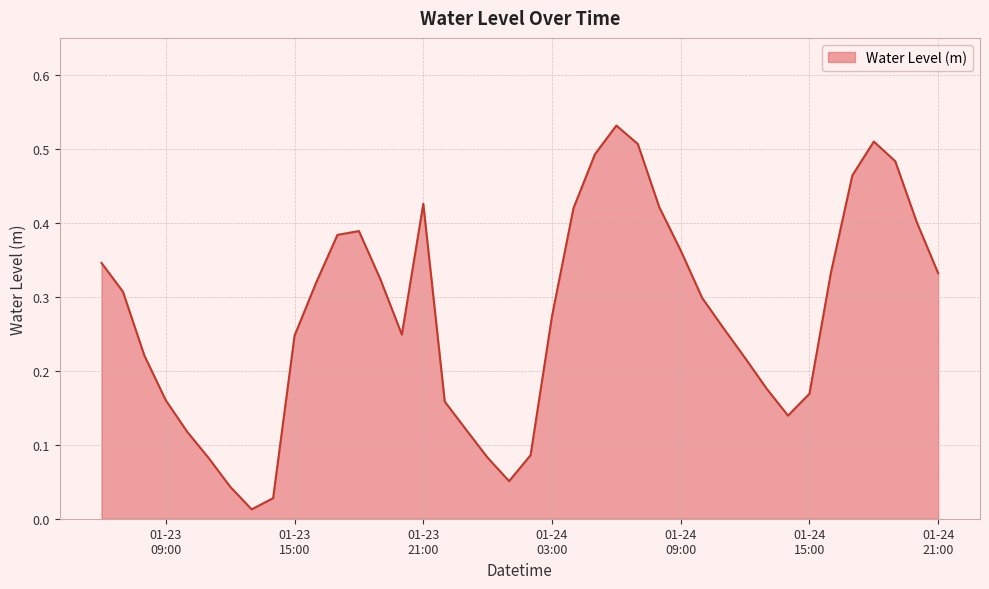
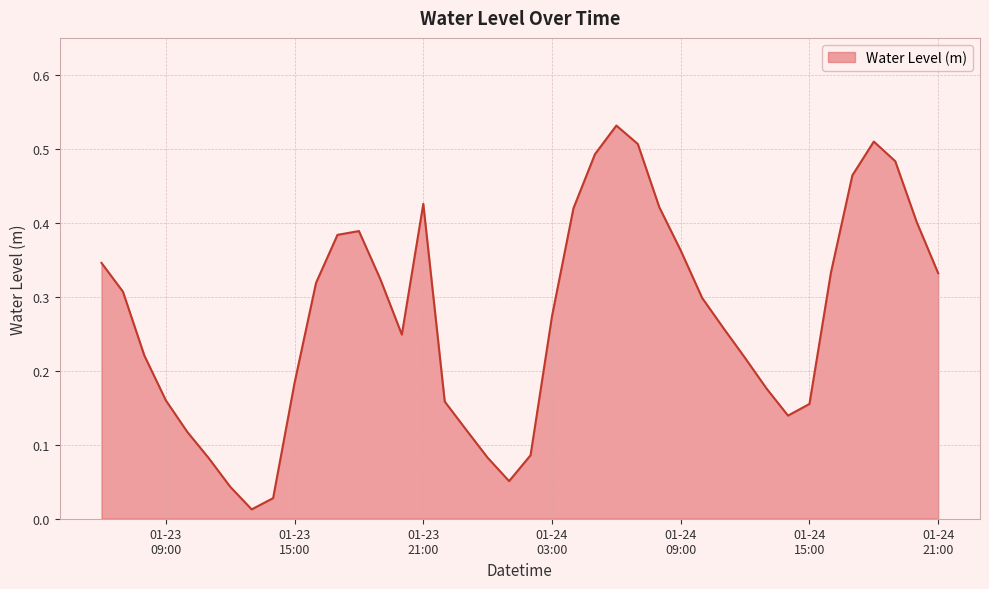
01-23 15:00: 0.25 -> 0.18
01-24 15:00: 0.17 -> 0.16
